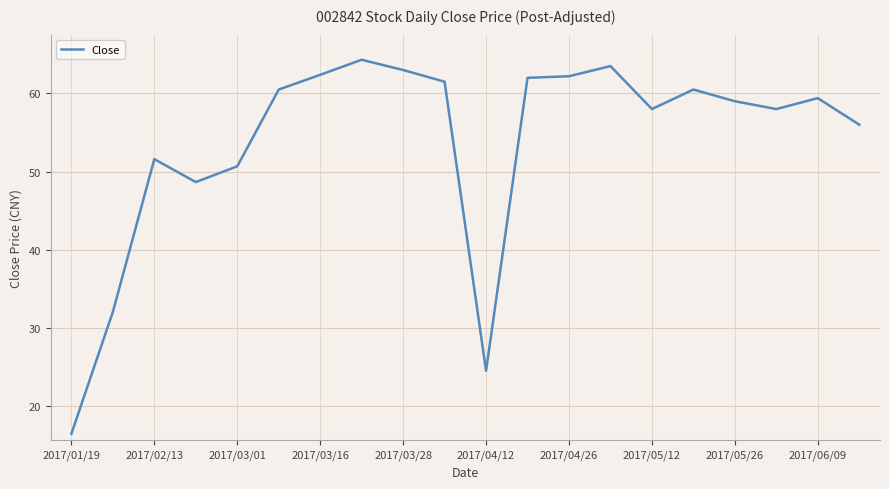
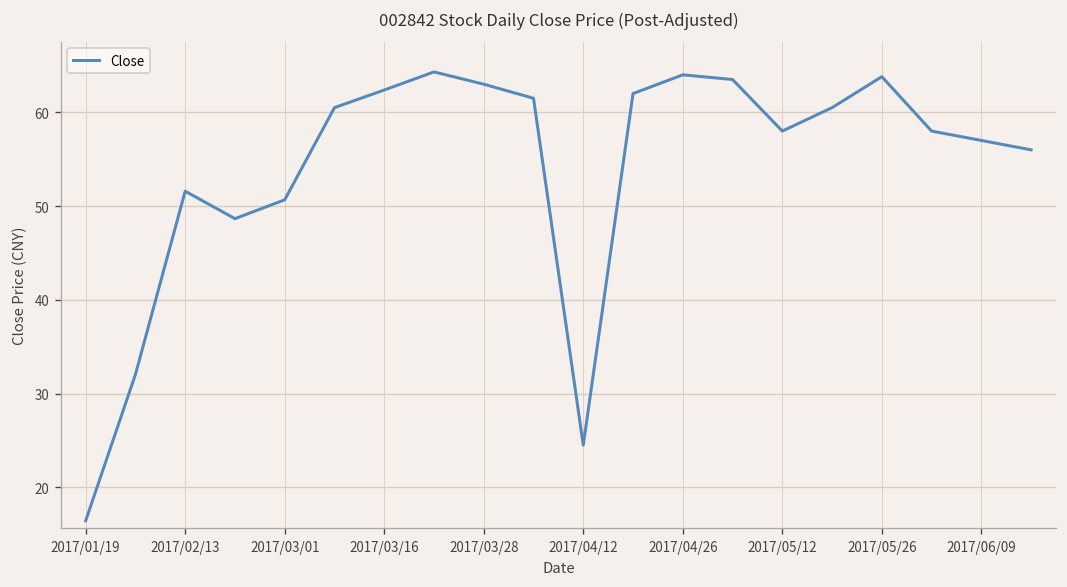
2017/04/26: 62 -> 64
2017/05/26: 59 -> 64
2017/06/09: 59 -> 57
